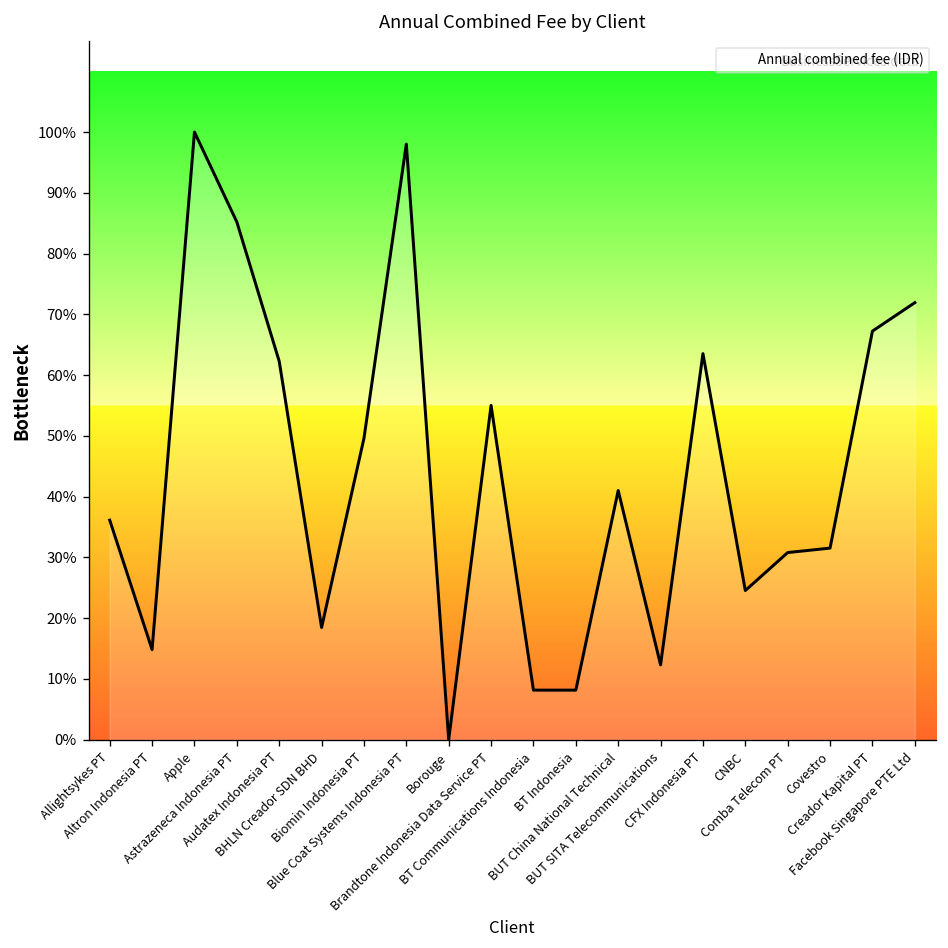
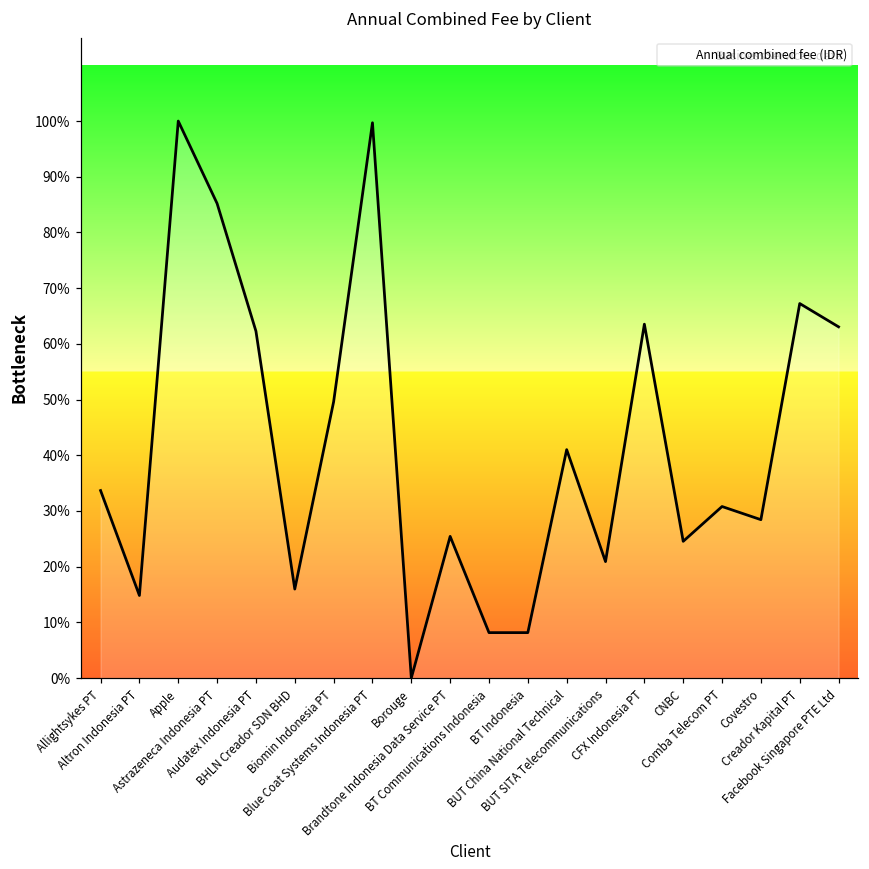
Allightsykes PT: 36% -> 34%
BHLN Creador SDN BHD: 18% -> 16%
Blue Coat Systems Indonesia PT: 98% -> 100%
Brandtone Indonesia Data Service PT: 55% -> 25%
BUT SITA Telecommunications: 12% -> 21%
Covestro: 32% -> 28%
Facebook Singapore PTE Ltd: 72% -> 63%
